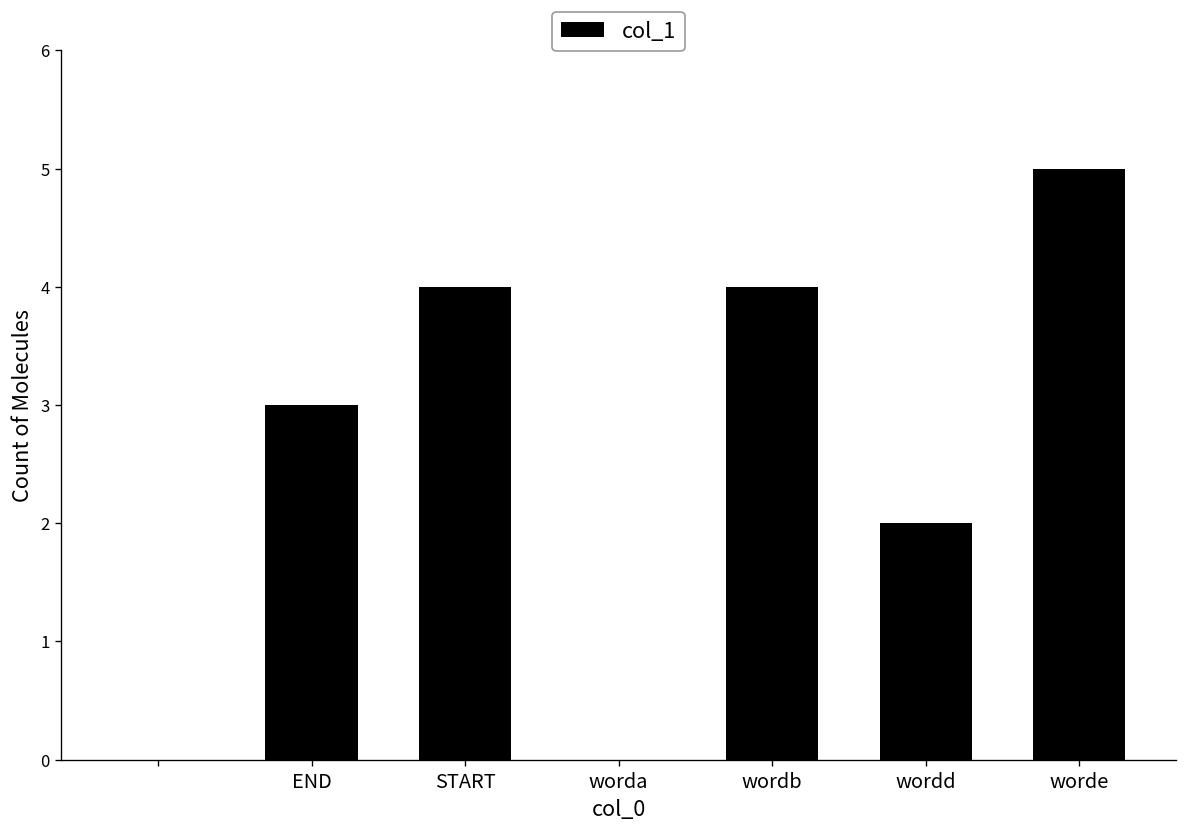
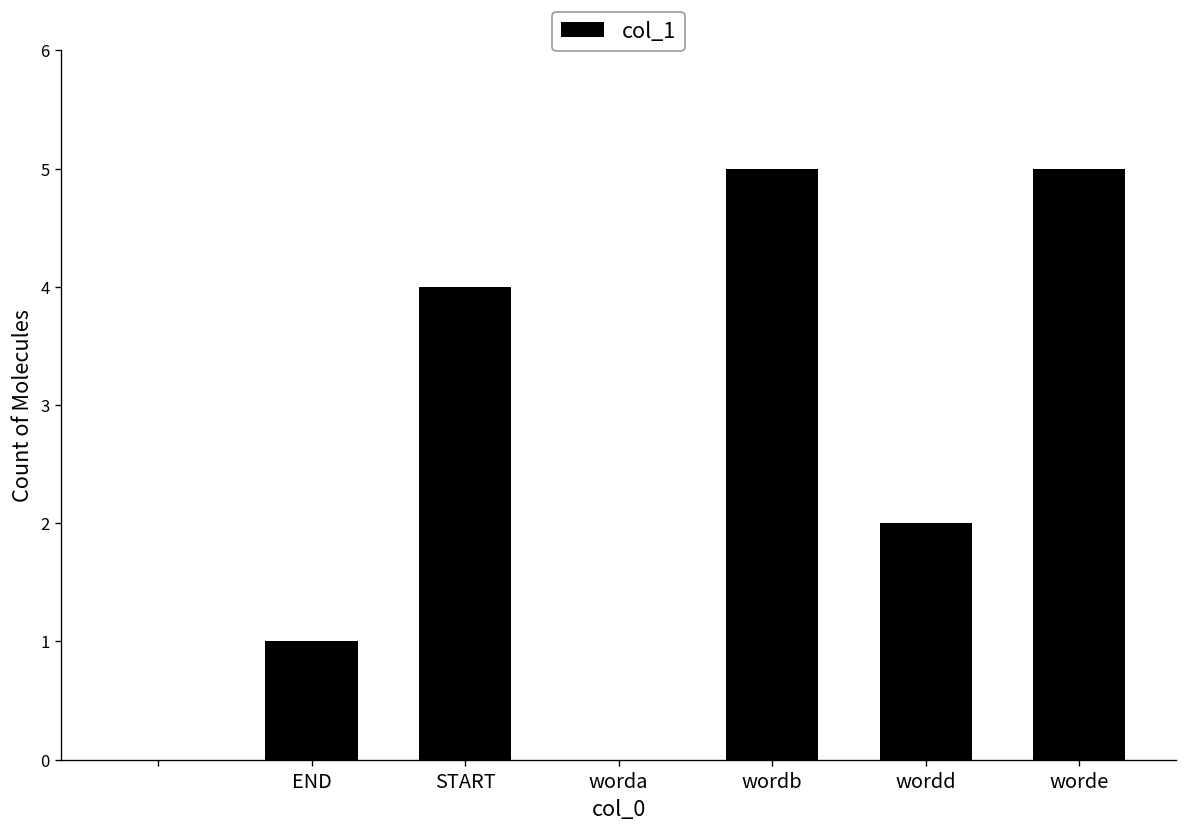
END: 3 -> 1
wordb: 4 -> 5
